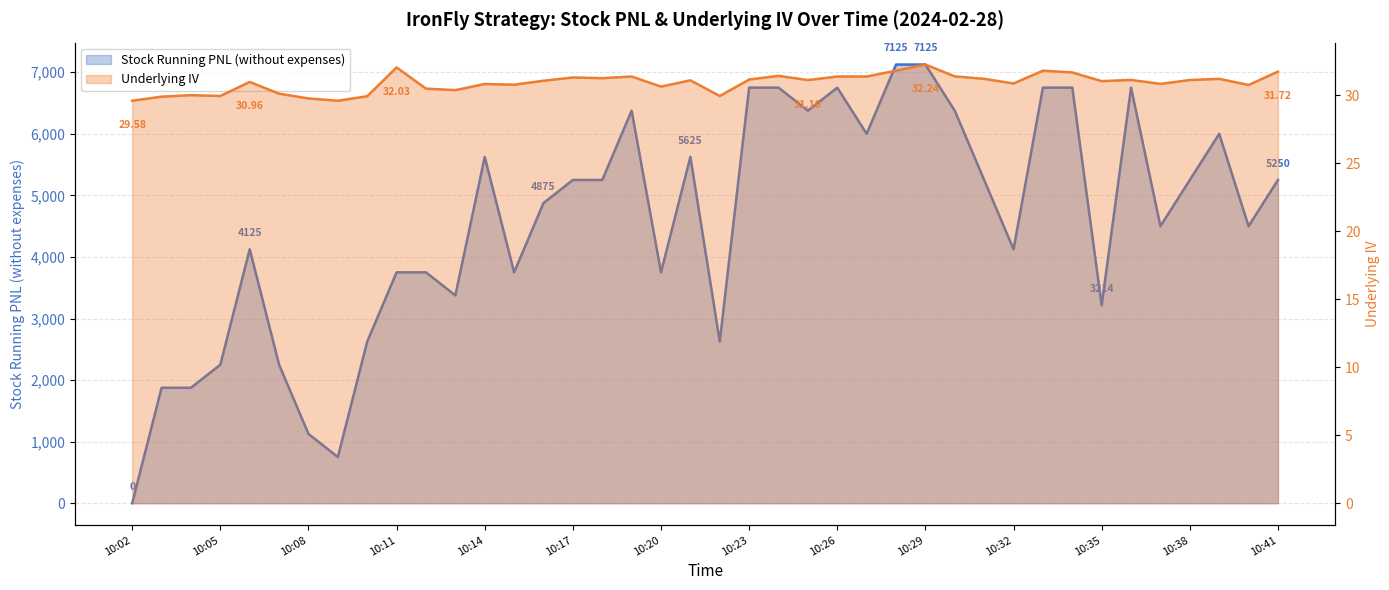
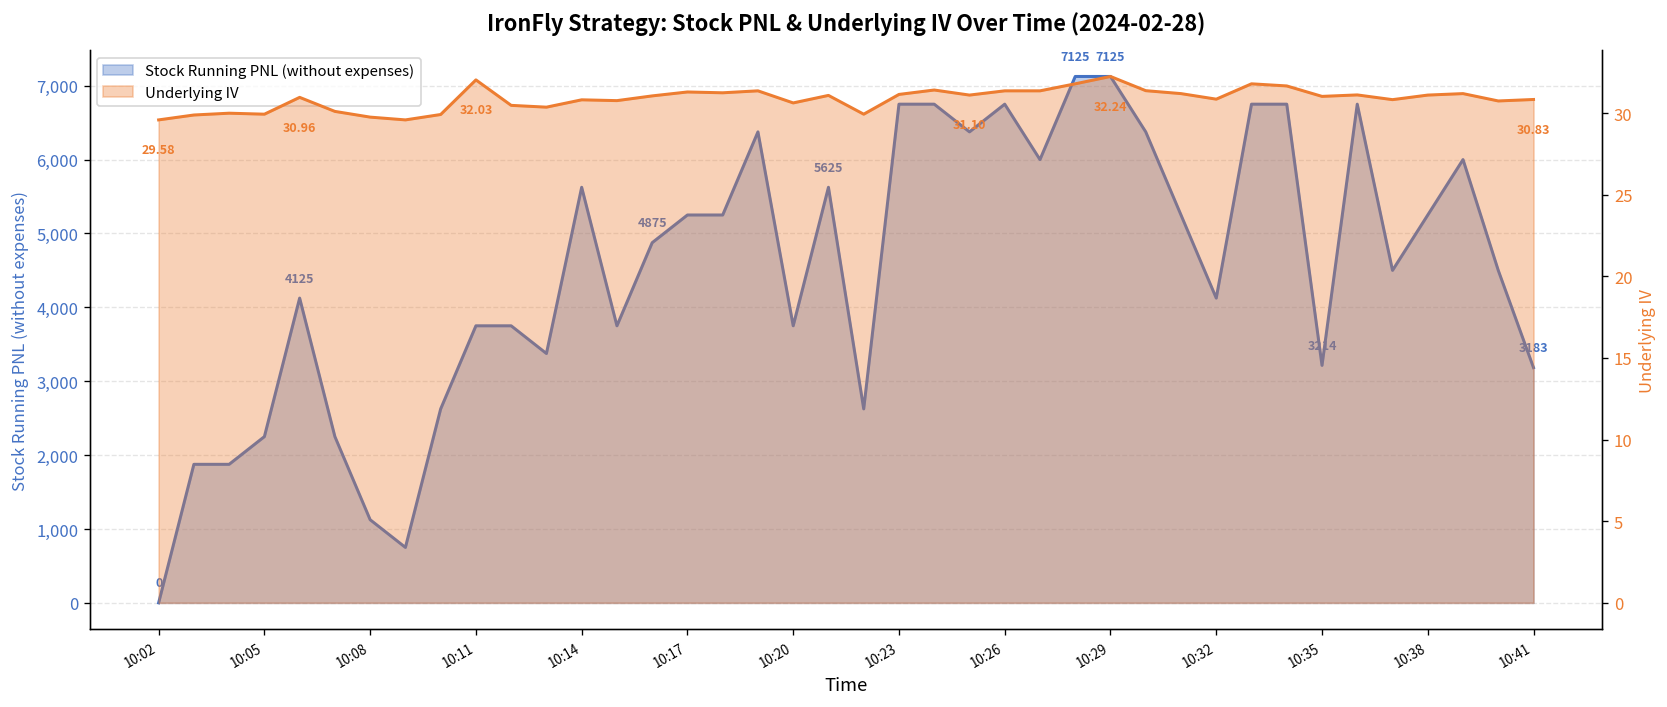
Stock Running PNL (without expenses), 10:41: 5250 -> 3183
Underlying IV, 10:41: 31.72 -> 30.83
